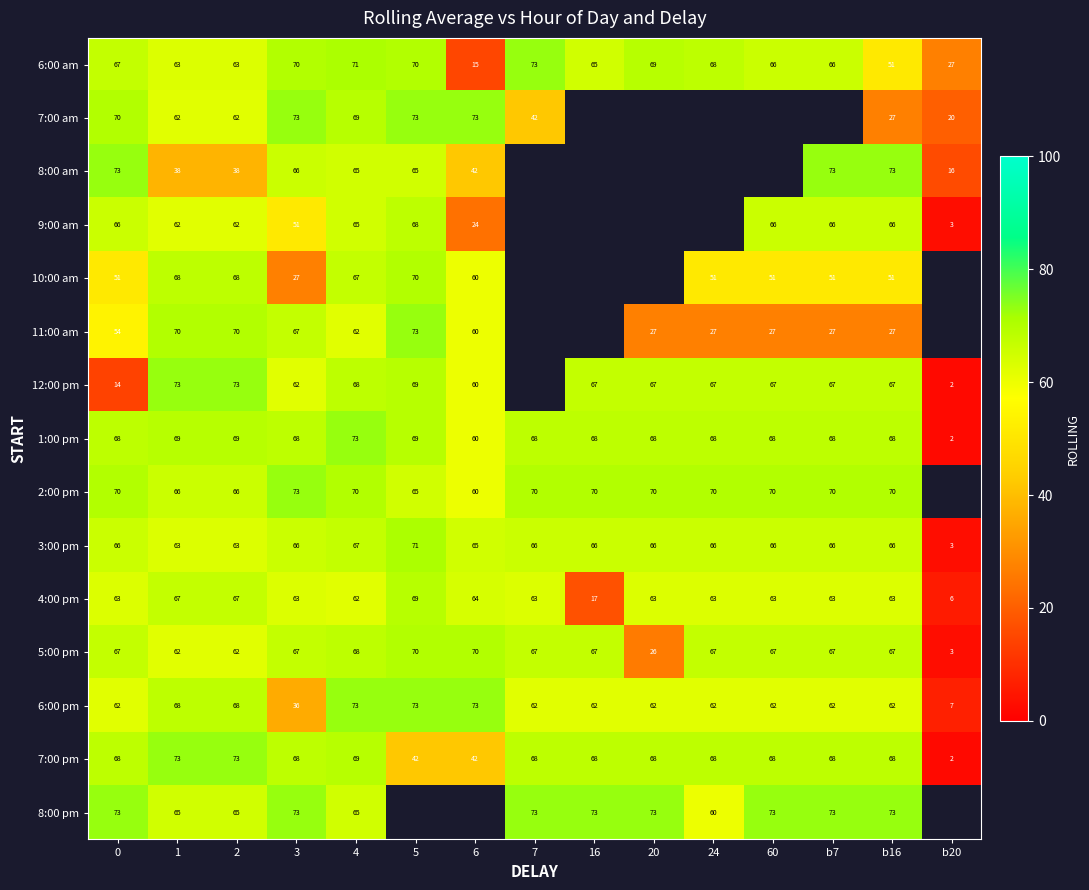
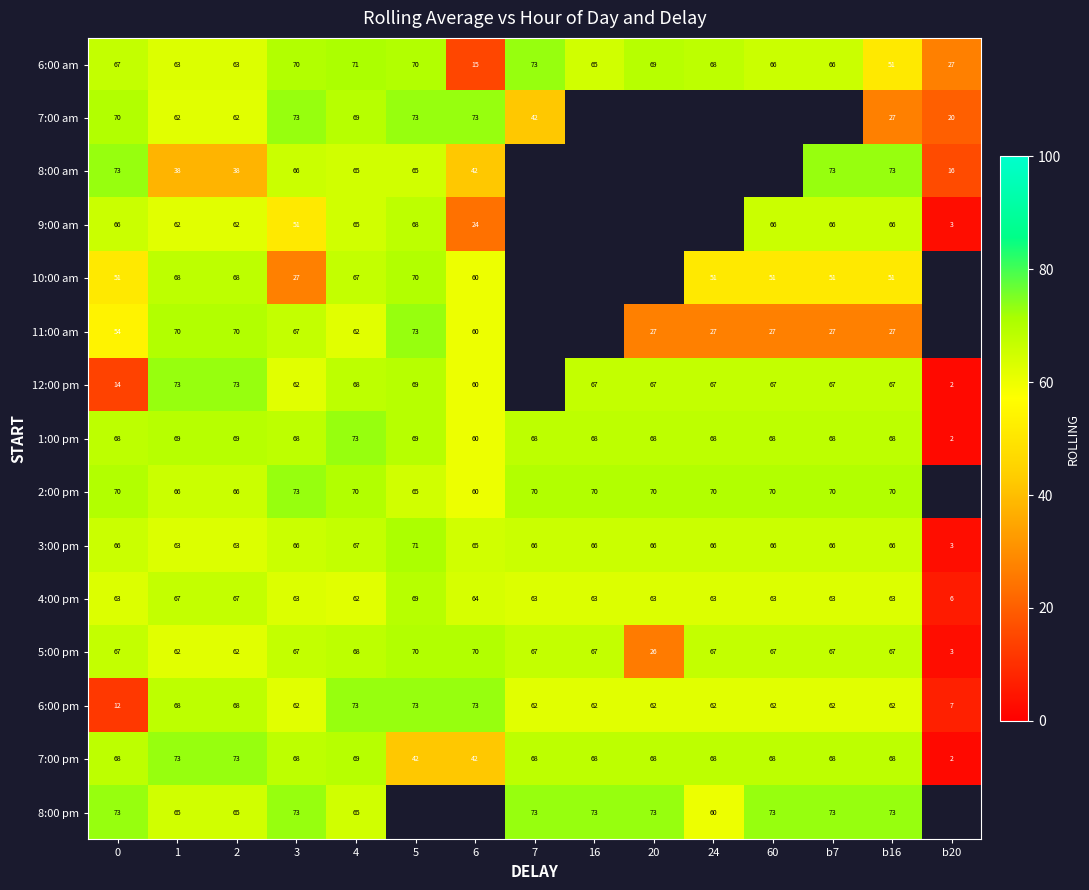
4:00 pm, 16: 17 -> 63
6:00 pm, 0: 62 -> 12
6:00 pm, 3: 36 -> 62
